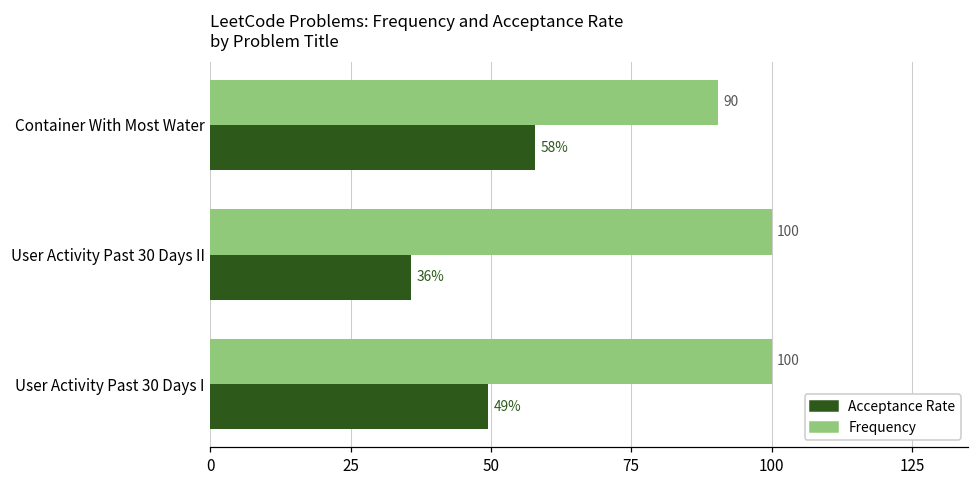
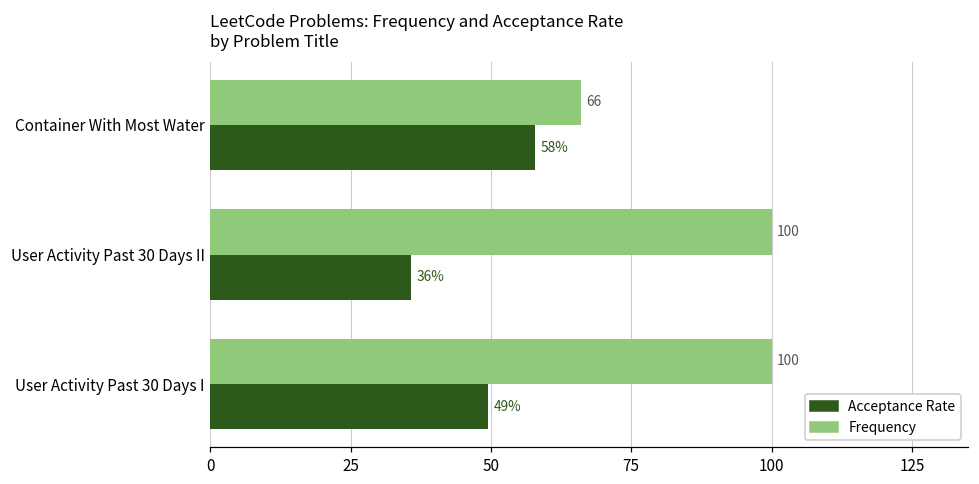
Frequency, Container With Most Water: 90 -> 66
